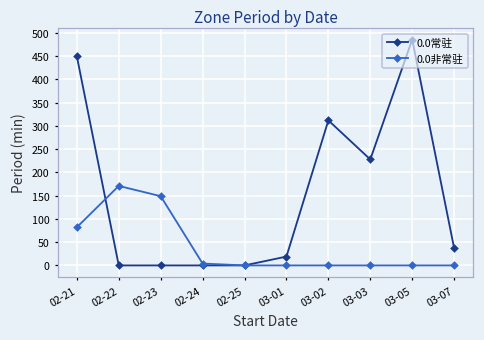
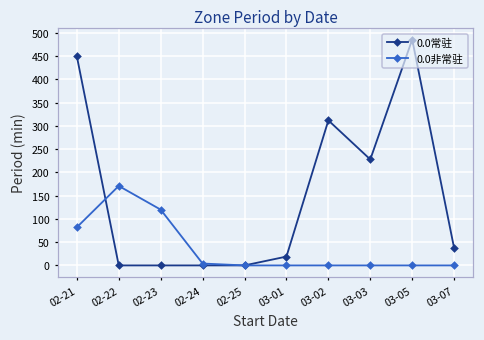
0.0非常驻, 02-23: 150 -> 120
